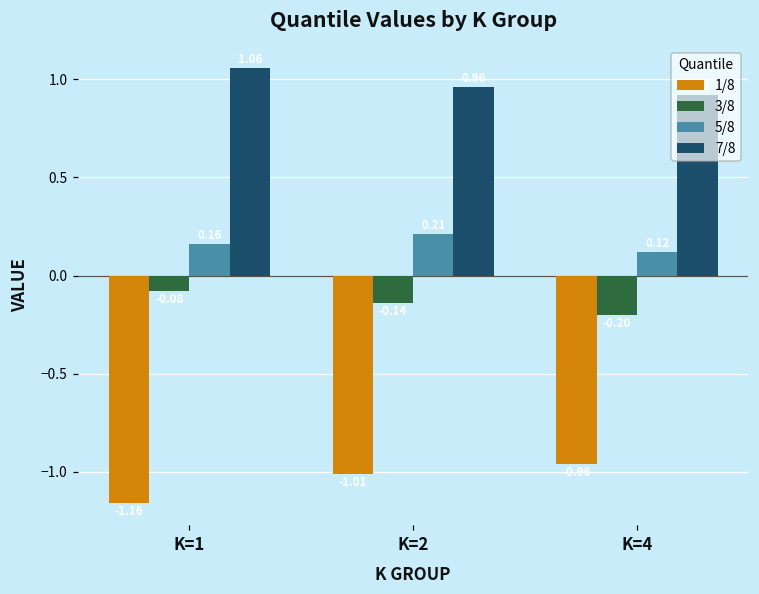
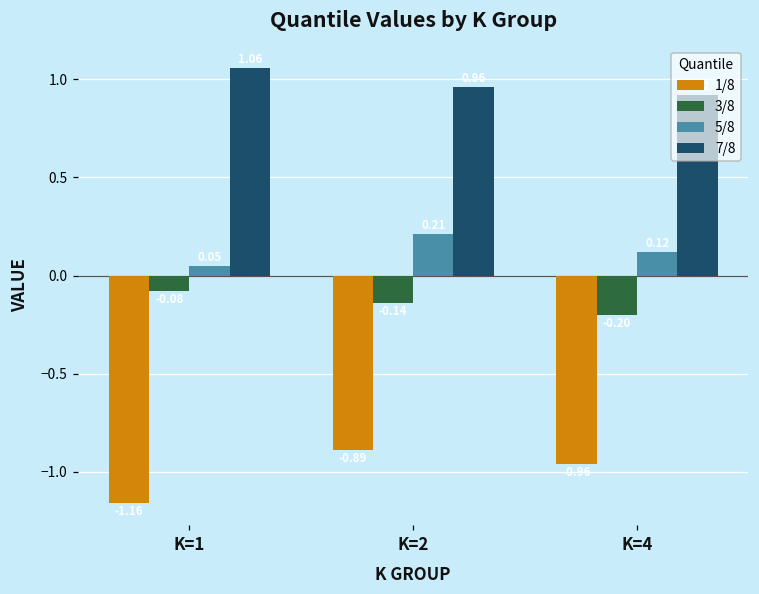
5/8, K=1: 0.16 -> 0.05
1/8, K=2: -1.01 -> -0.89
